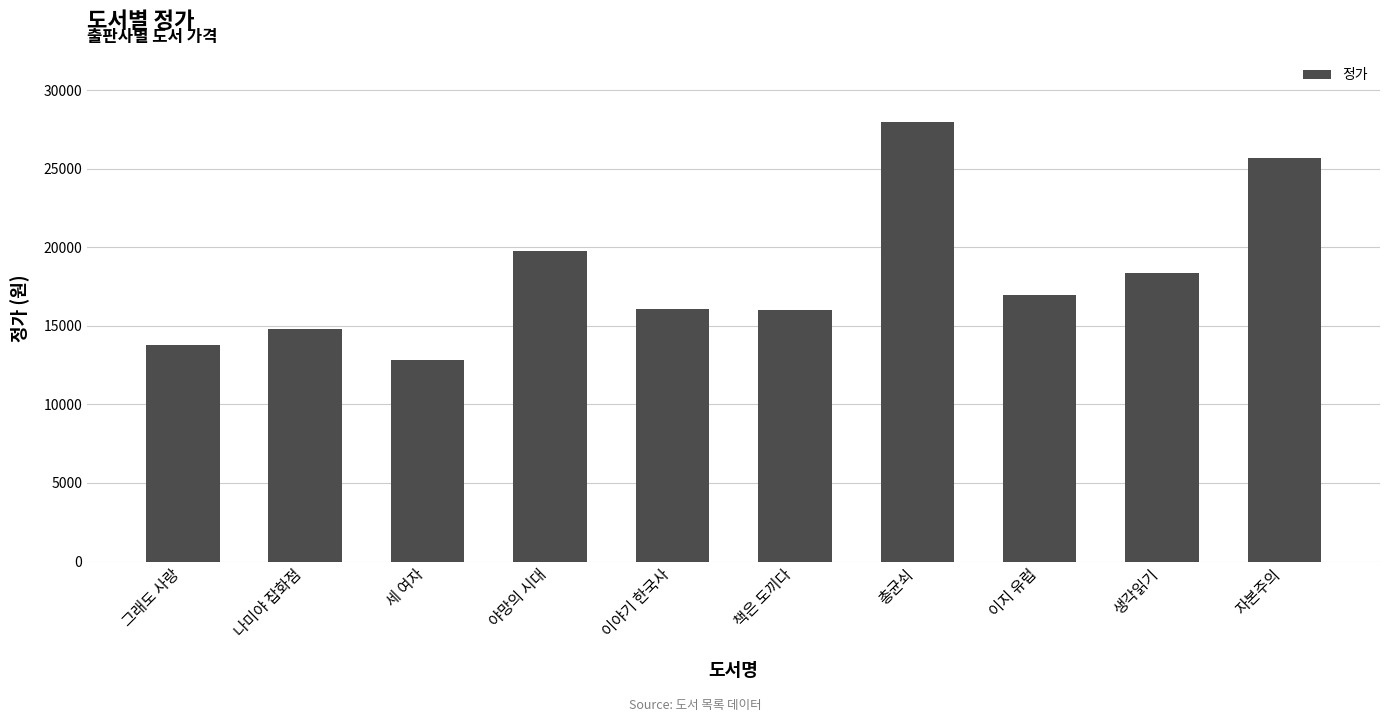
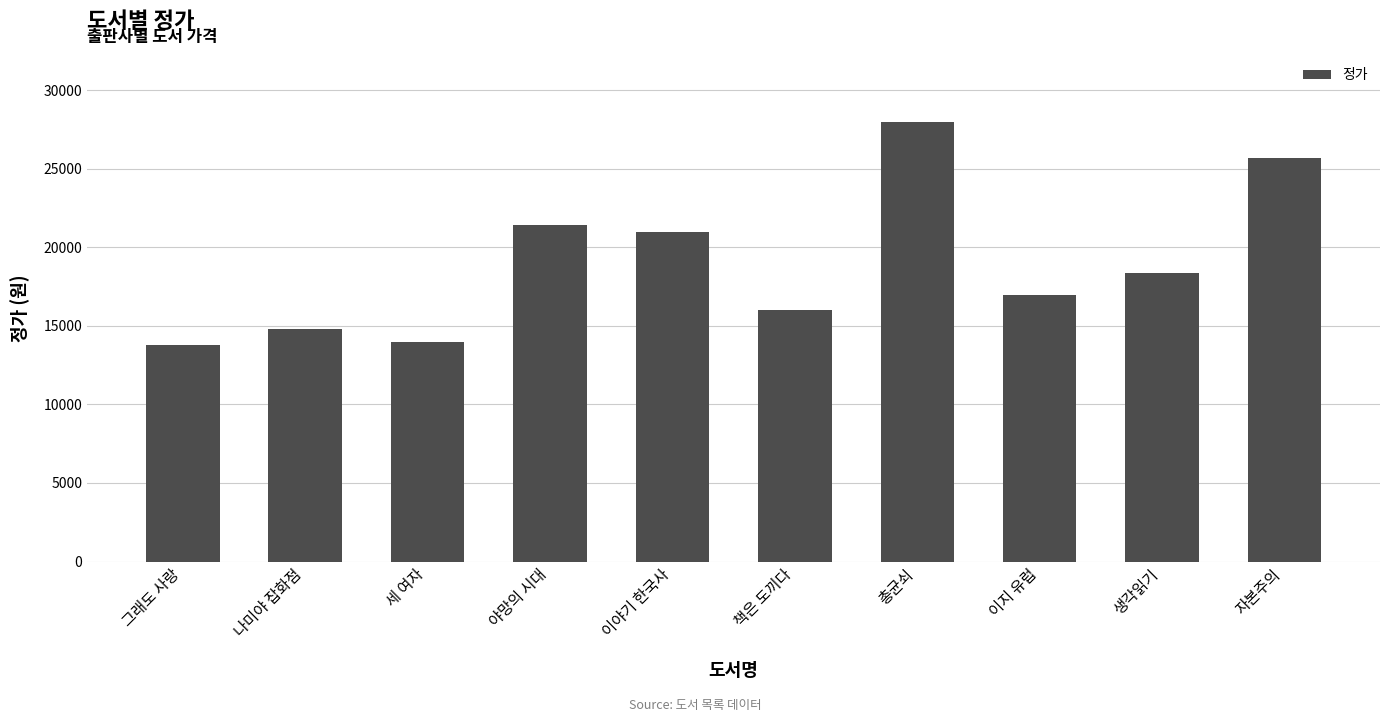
세 여자: 12800 -> 14000
야망의 시대: 19800 -> 21400
이야기 한국사: 16100 -> 21000
